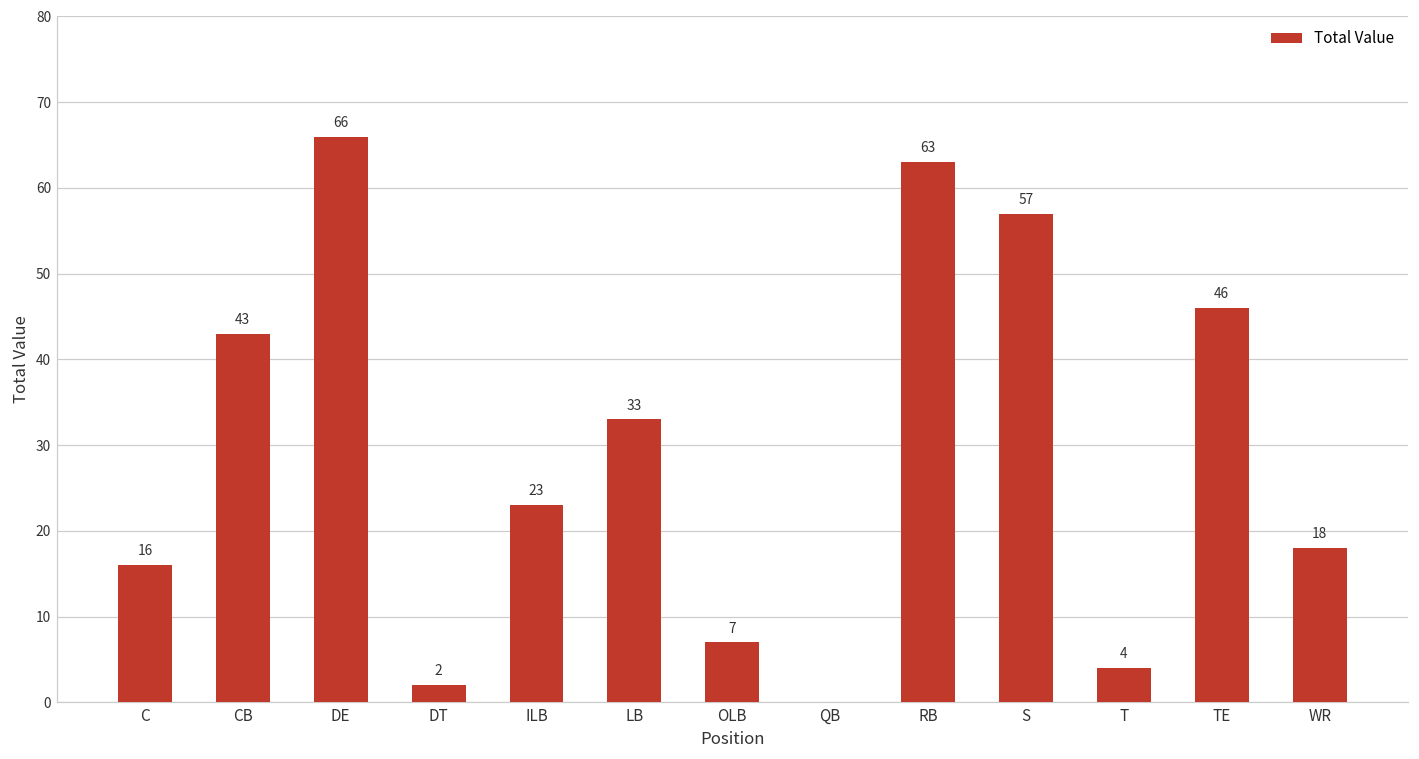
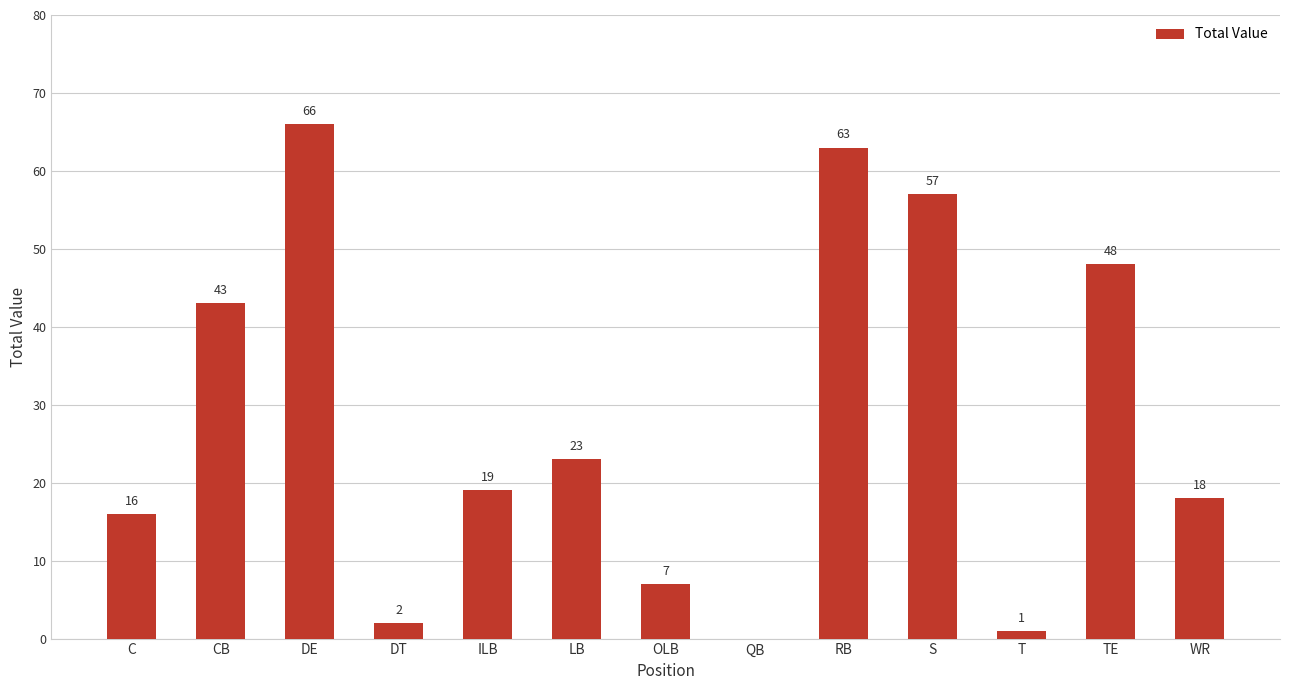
ILB: 23 -> 19
LB: 33 -> 23
T: 4 -> 1
TE: 46 -> 48
